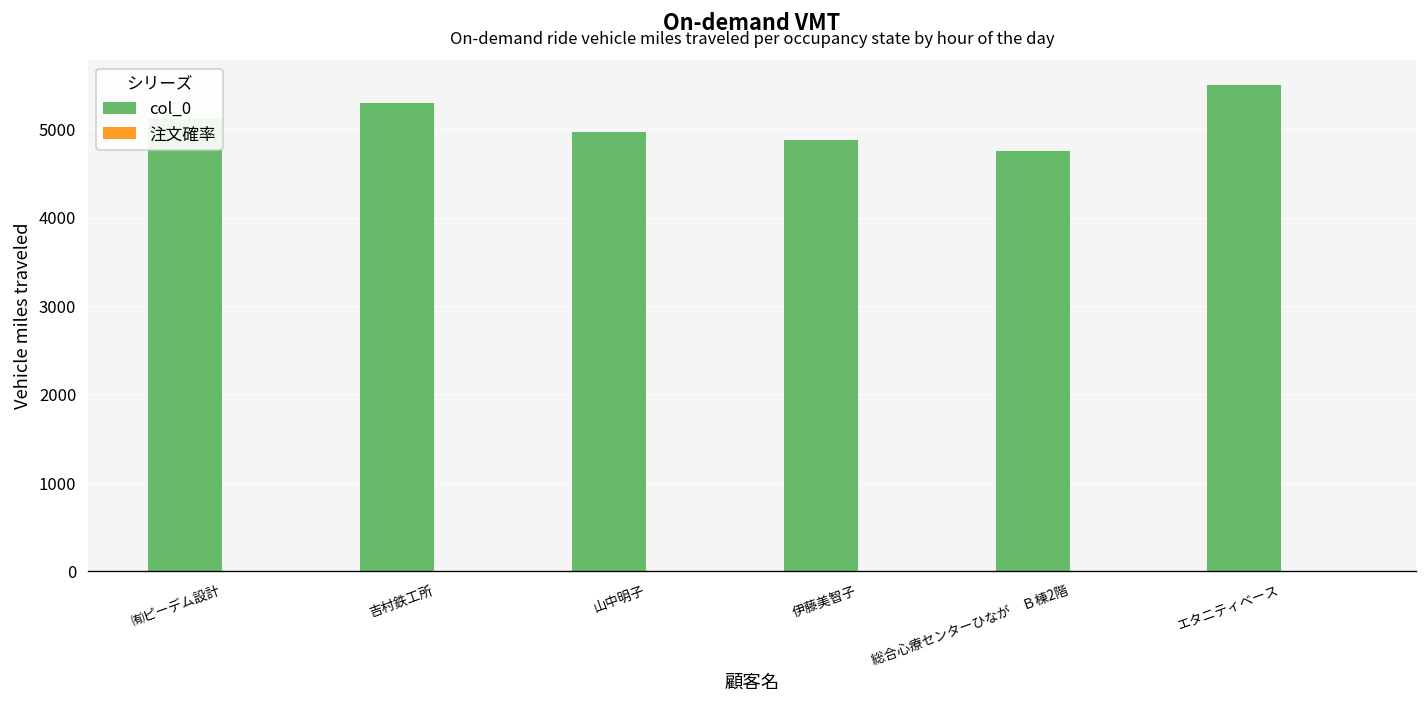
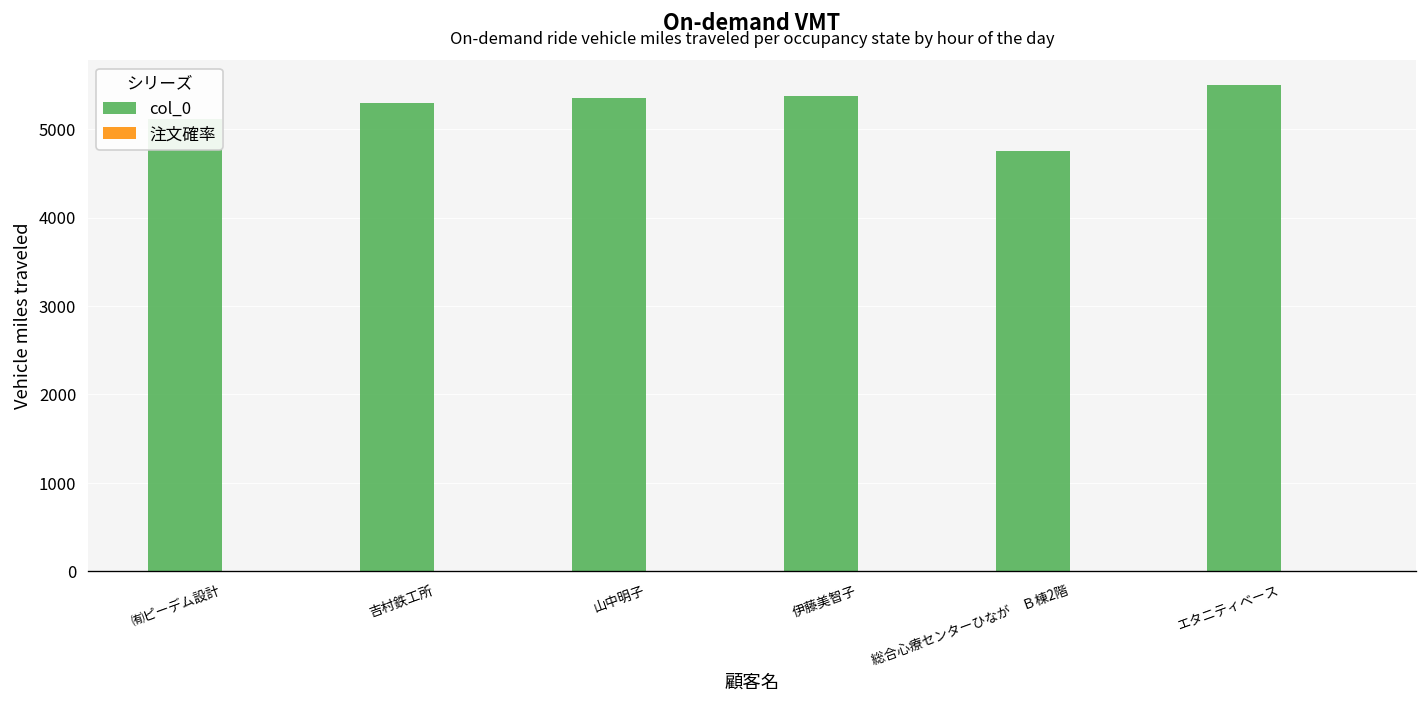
col_0, 山中明子: 5000 -> 5400
col_0, 伊藤美智子: 4900 -> 5400
